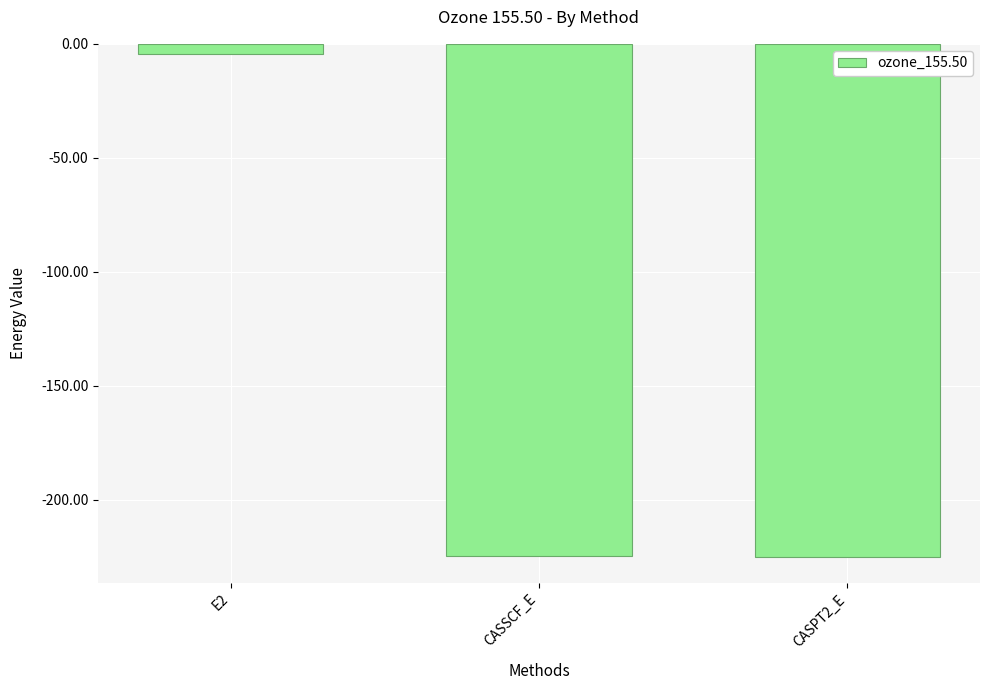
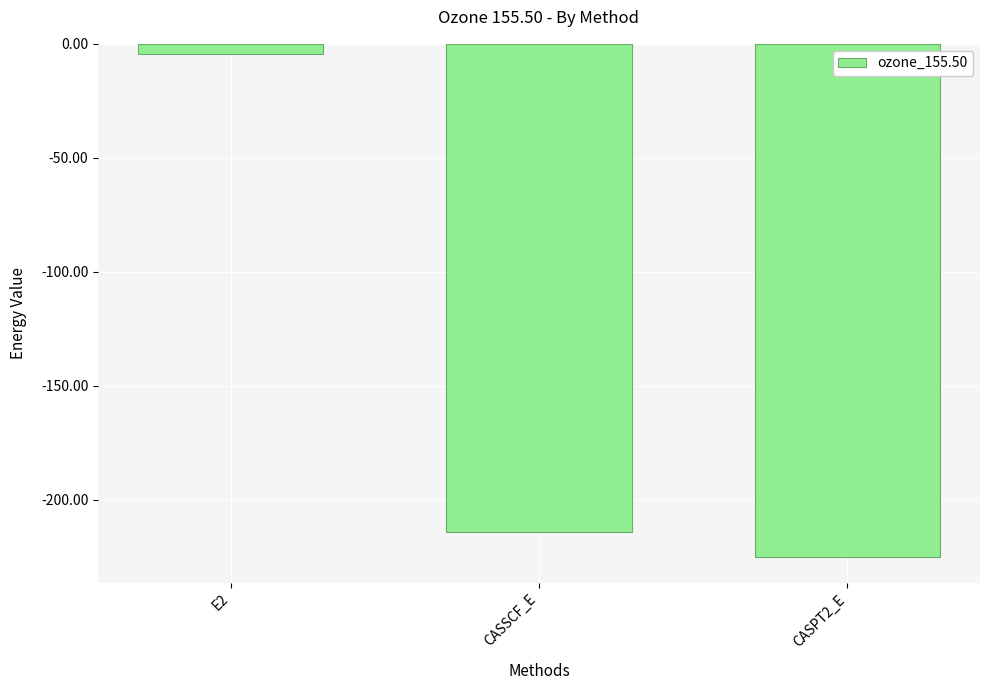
CASSCF_E: -225 -> -214
